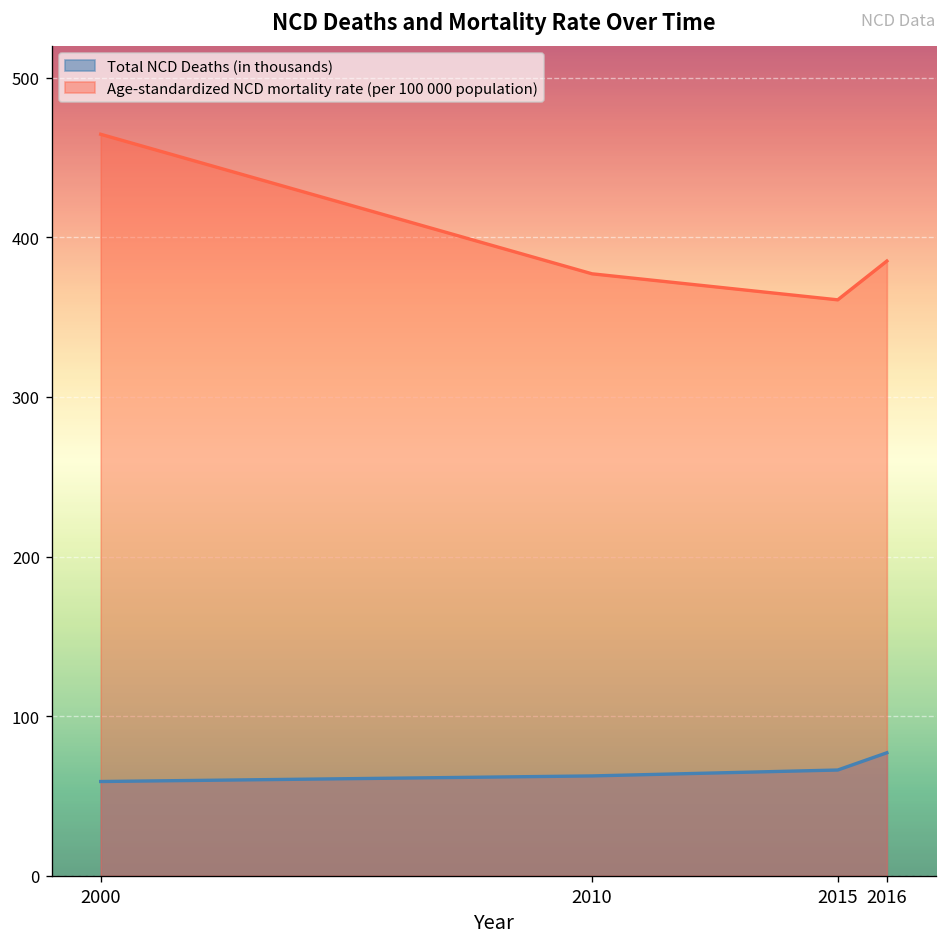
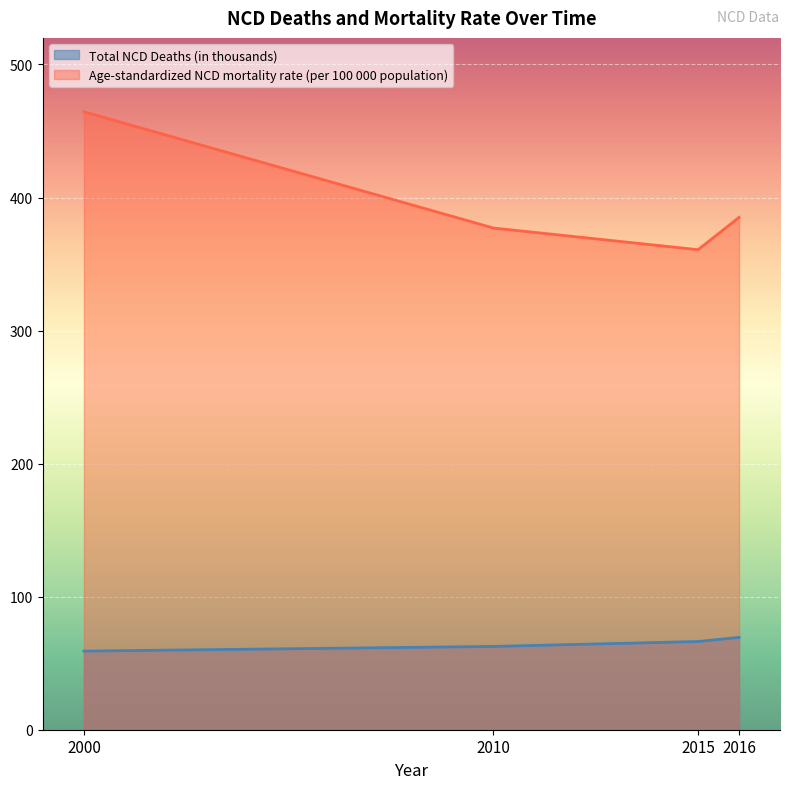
Total NCD Deaths (in thousands), 2016: 77 -> 69
